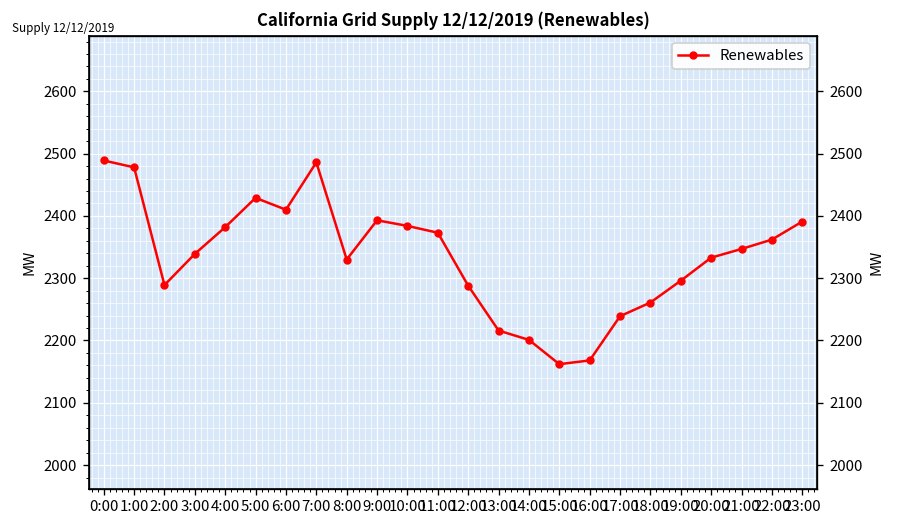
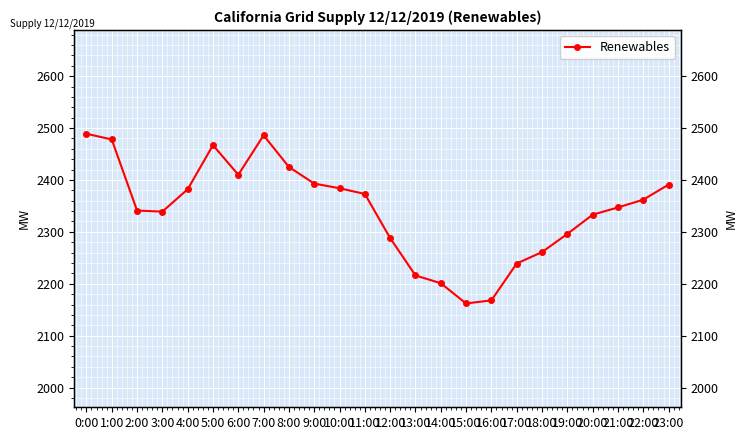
2:00: 2290 -> 2340
5:00: 2430 -> 2470
8:00: 2330 -> 2430
